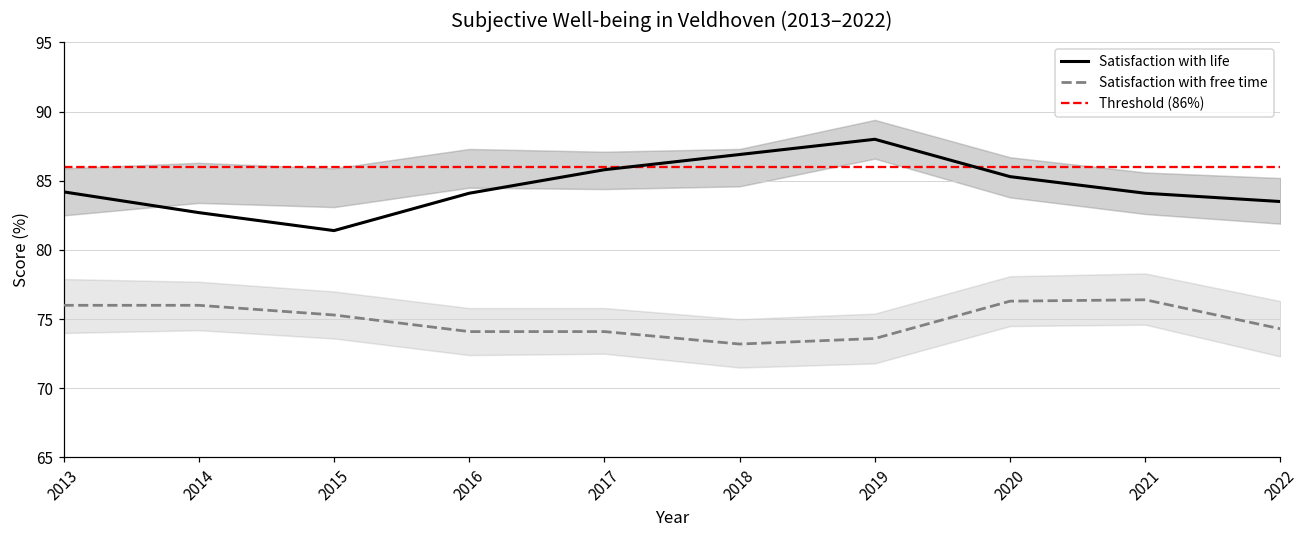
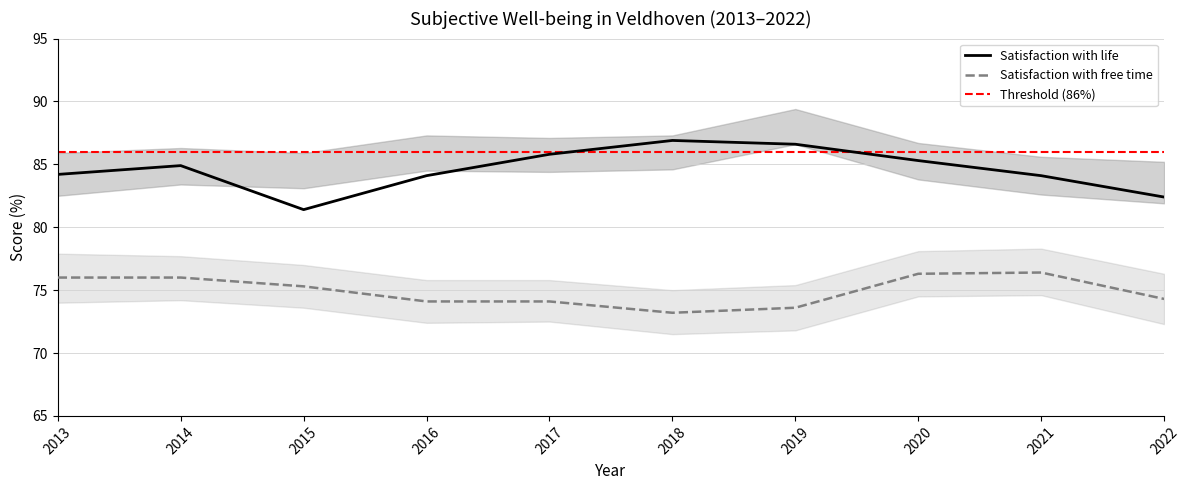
Satisfaction with life, 2014: 82.7 -> 84.9
Satisfaction with life, 2019: 88.0 -> 86.6
Satisfaction with life, 2022: 83.5 -> 82.4
